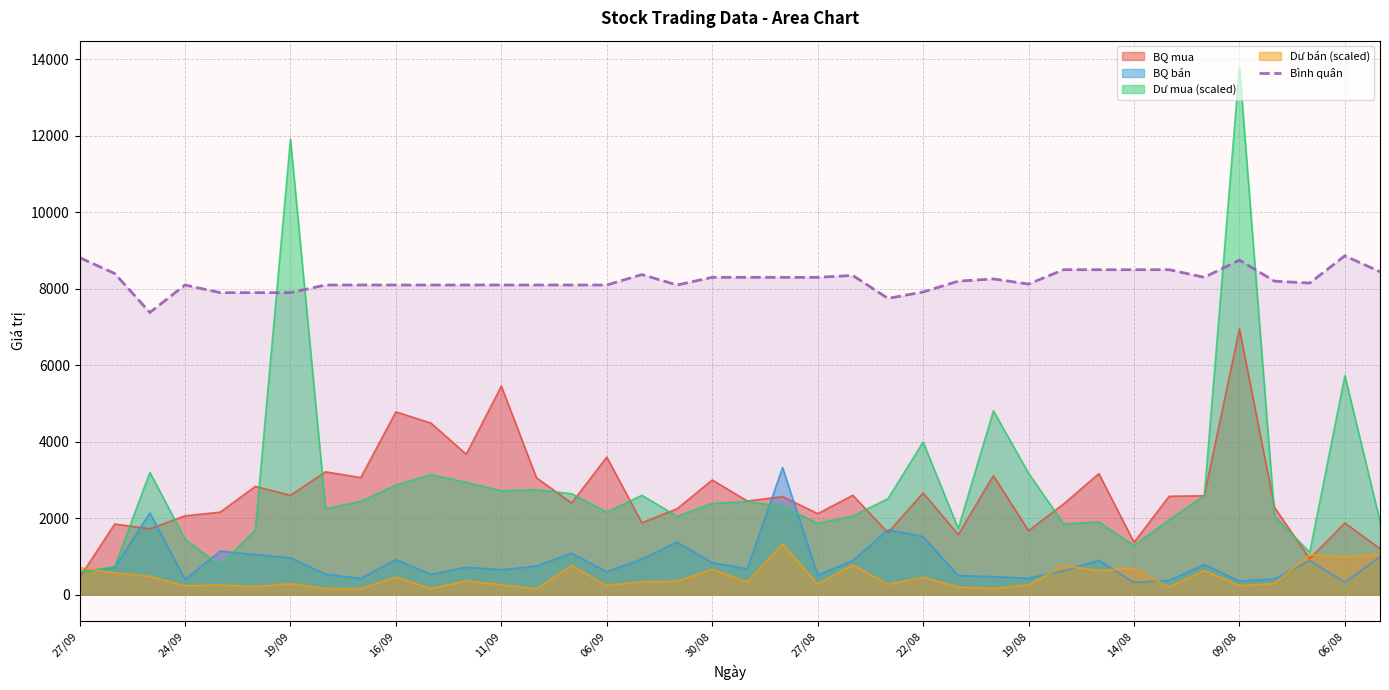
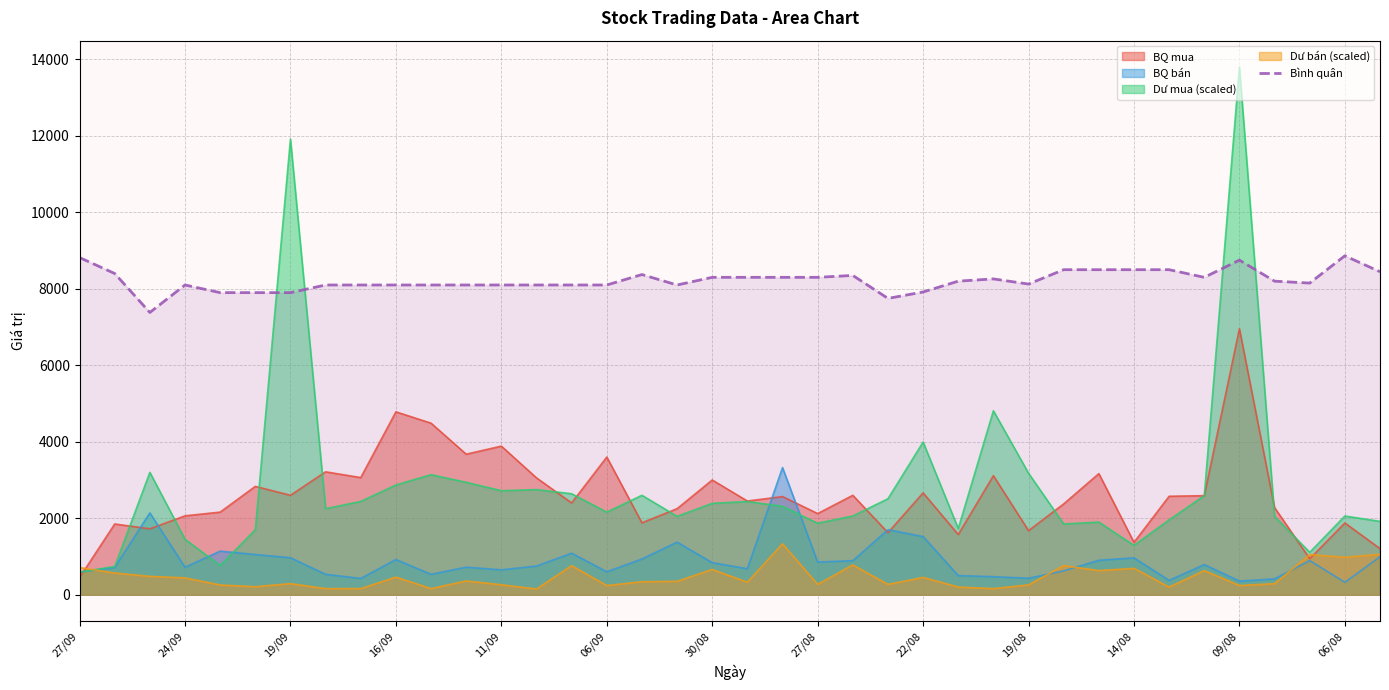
BQ bán, 24/09: 400 -> 700
Dư bán (scaled), 24/09: 200 -> 400
BQ mua, 11/09: 5500 -> 3900
BQ bán, 27/08: 500 -> 900
BQ bán, 14/08: 300 -> 1000
Dư mua (scaled), 06/08: 5700 -> 2100
